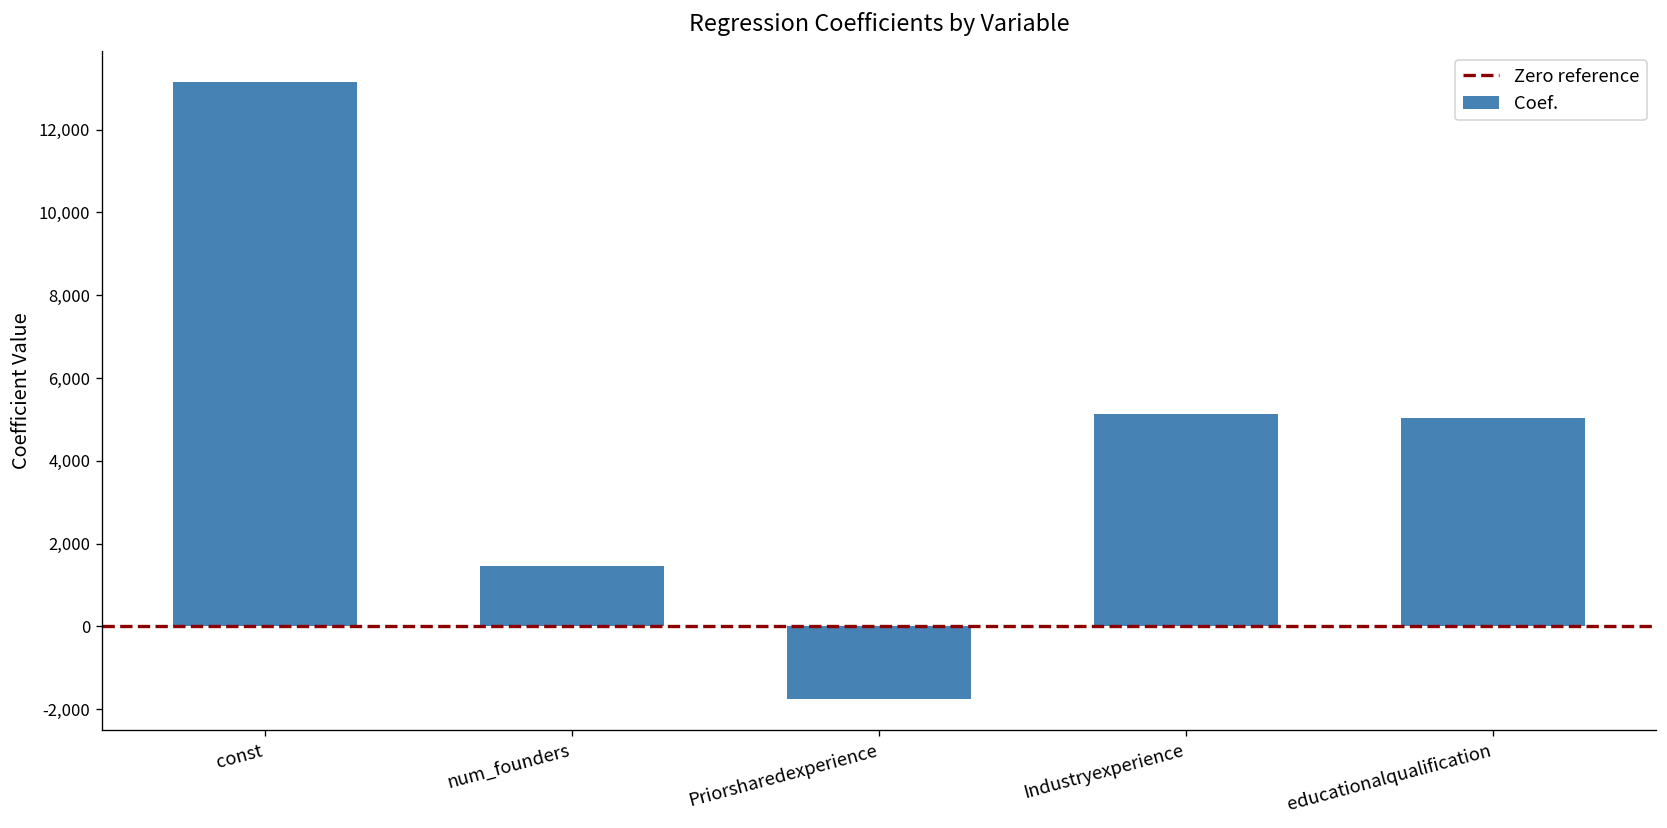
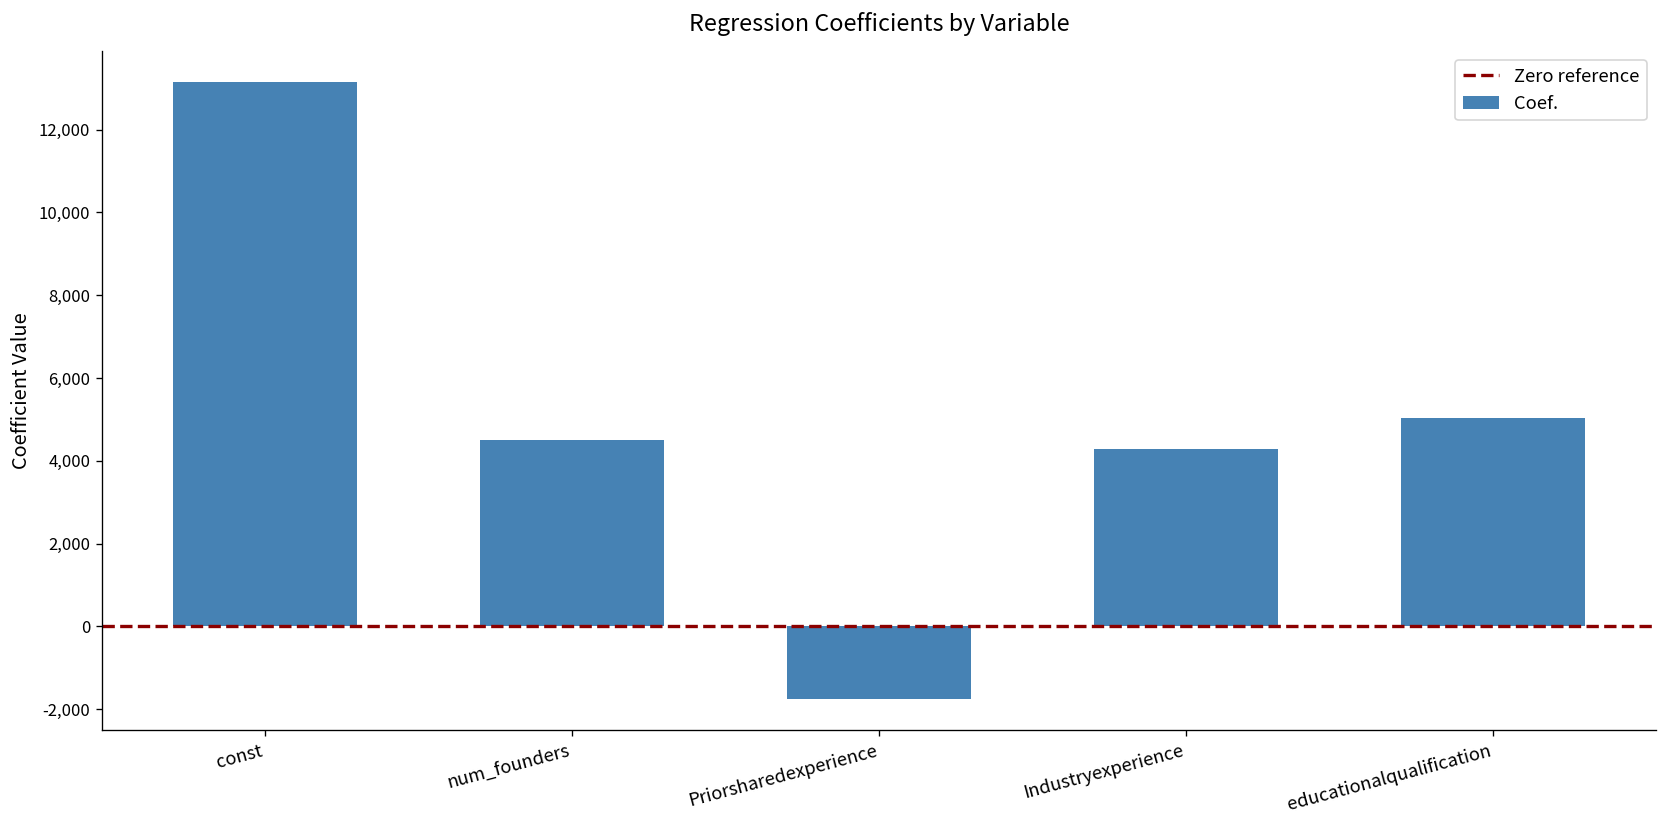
num_founders: 1,400 -> 4,500
Industryexperience: 5,100 -> 4,300
